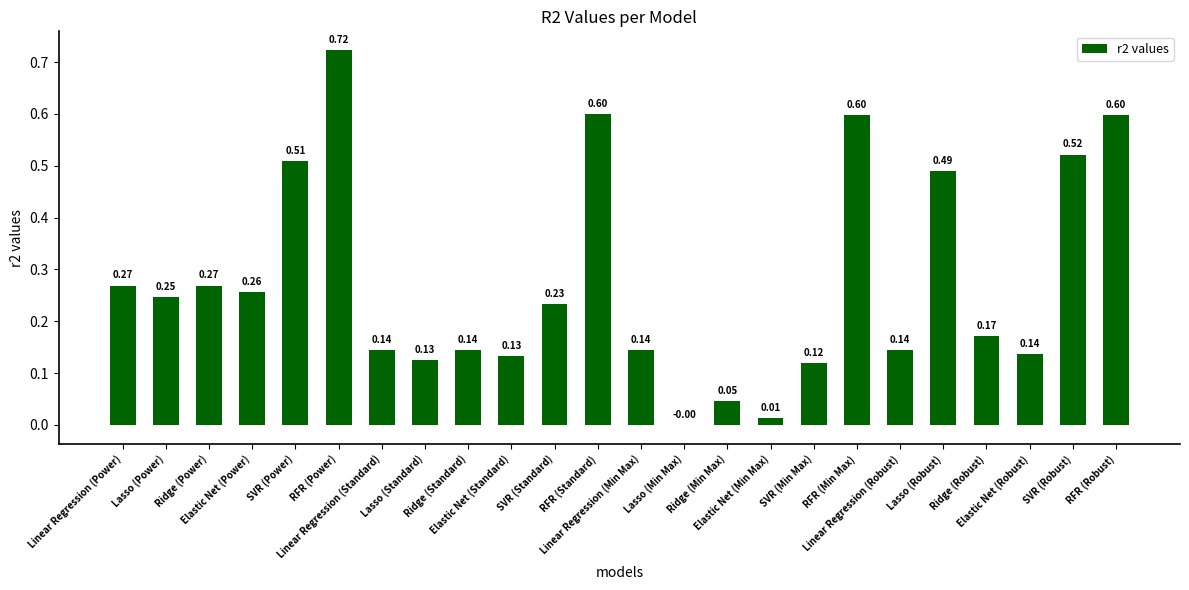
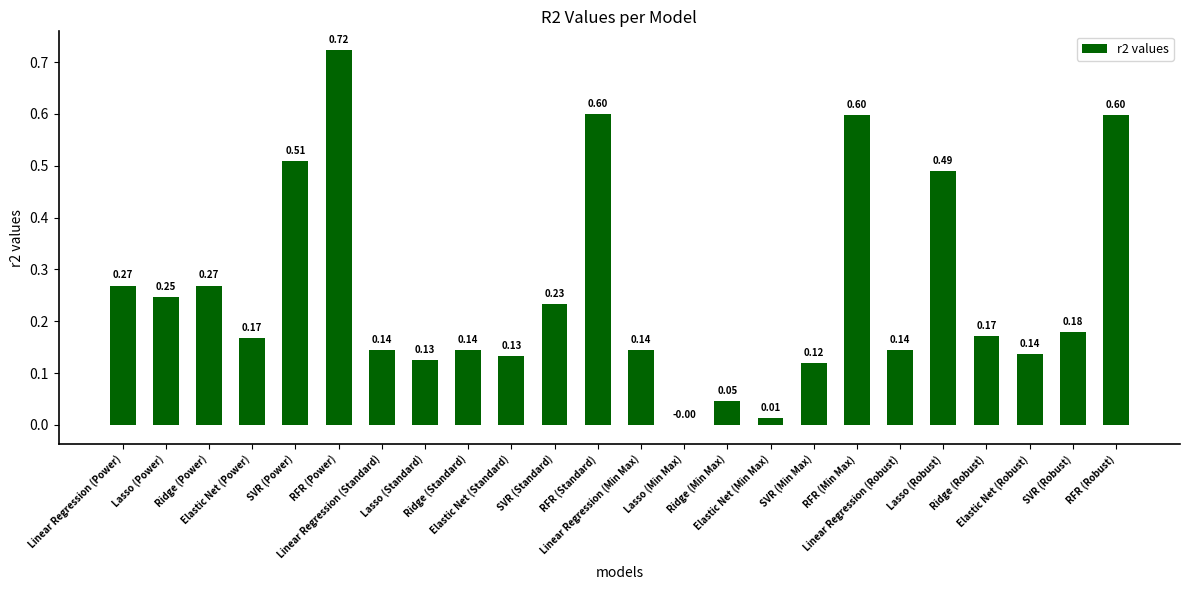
Elastic Net (Power): 0.26 -> 0.17
SVR (Robust): 0.52 -> 0.18
